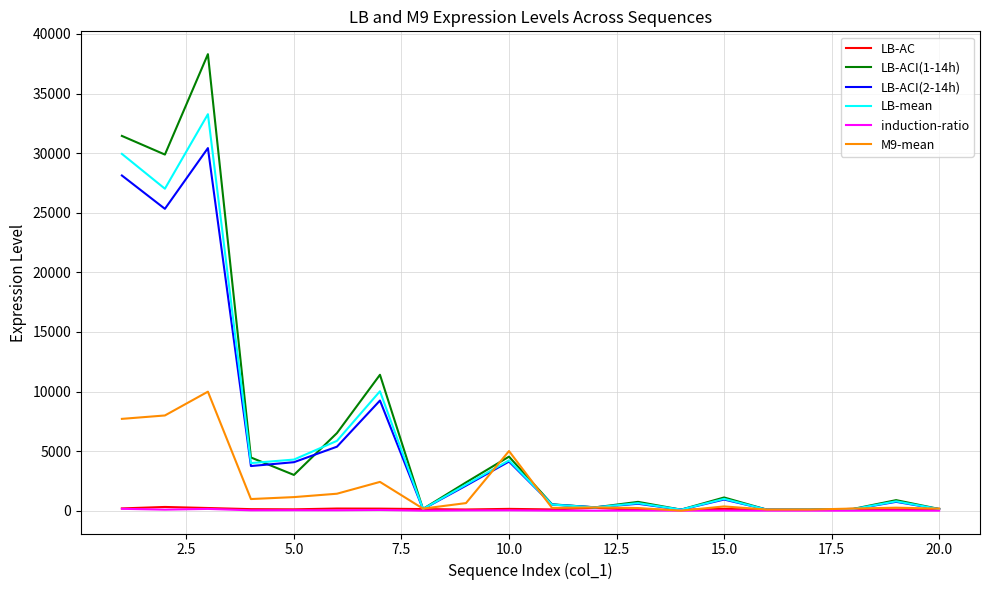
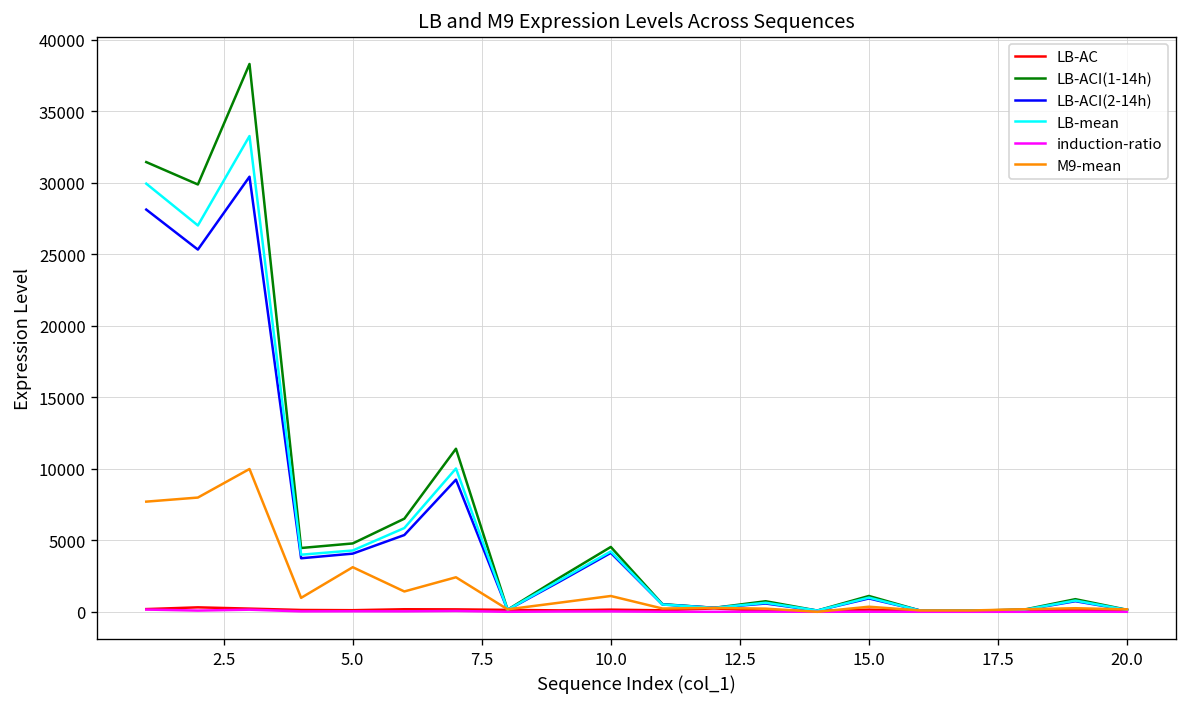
LB-ACI(1-14h), 5.0: 3000 -> 4800
M9-mean, 5.0: 1100 -> 3100
M9-mean, 10.0: 5000 -> 1100
